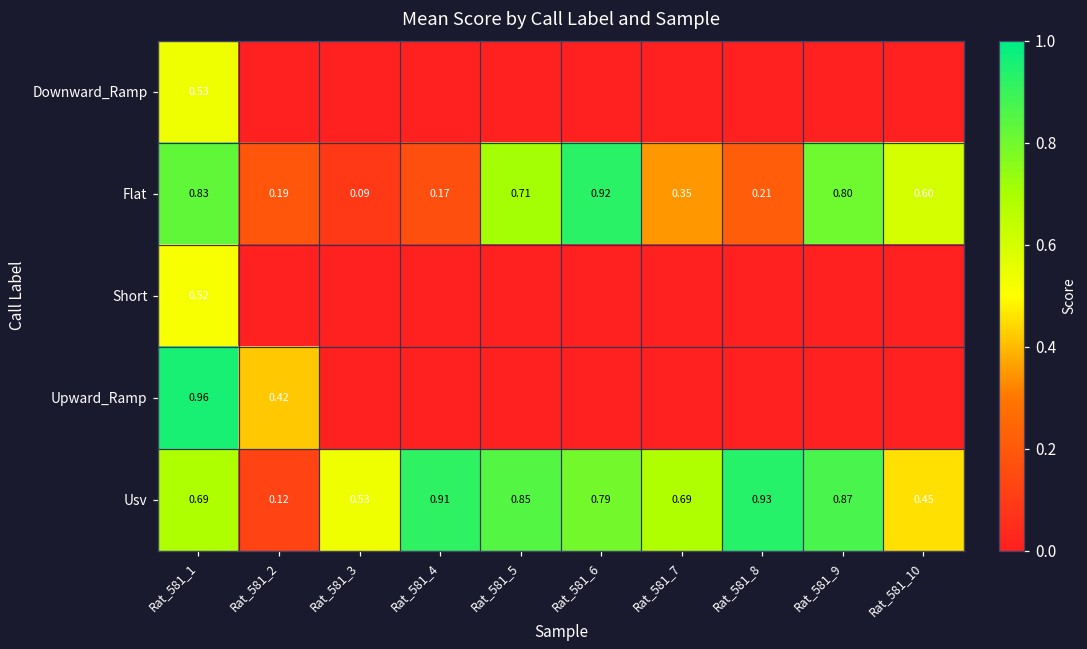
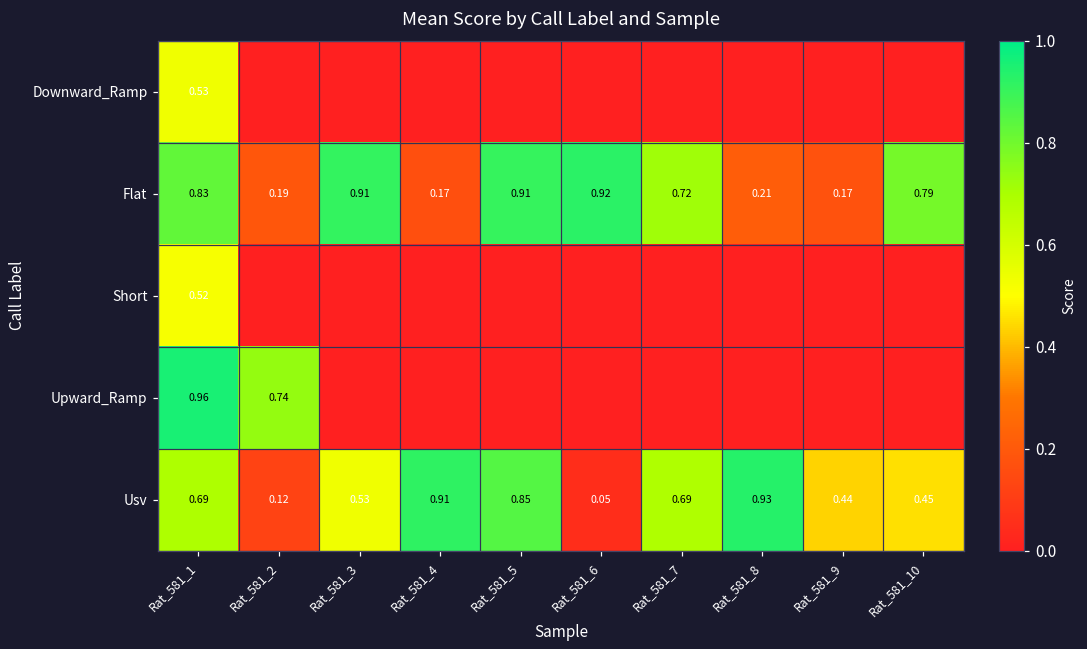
Flat, Rat_581_3: 0.09 -> 0.91
Flat, Rat_581_5: 0.71 -> 0.91
Flat, Rat_581_7: 0.35 -> 0.72
Flat, Rat_581_9: 0.80 -> 0.17
Flat, Rat_581_10: 0.60 -> 0.79
Upward_Ramp, Rat_581_2: 0.42 -> 0.74
Usv, Rat_581_6: 0.79 -> 0.05
Usv, Rat_581_9: 0.87 -> 0.44
